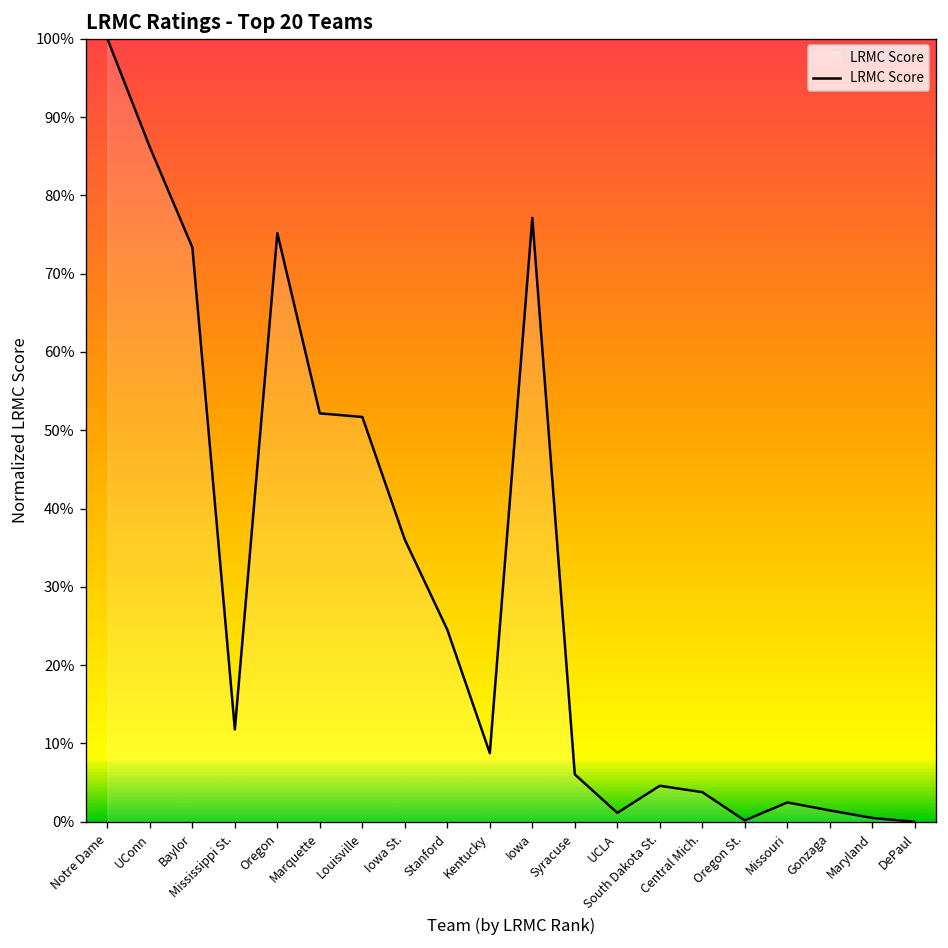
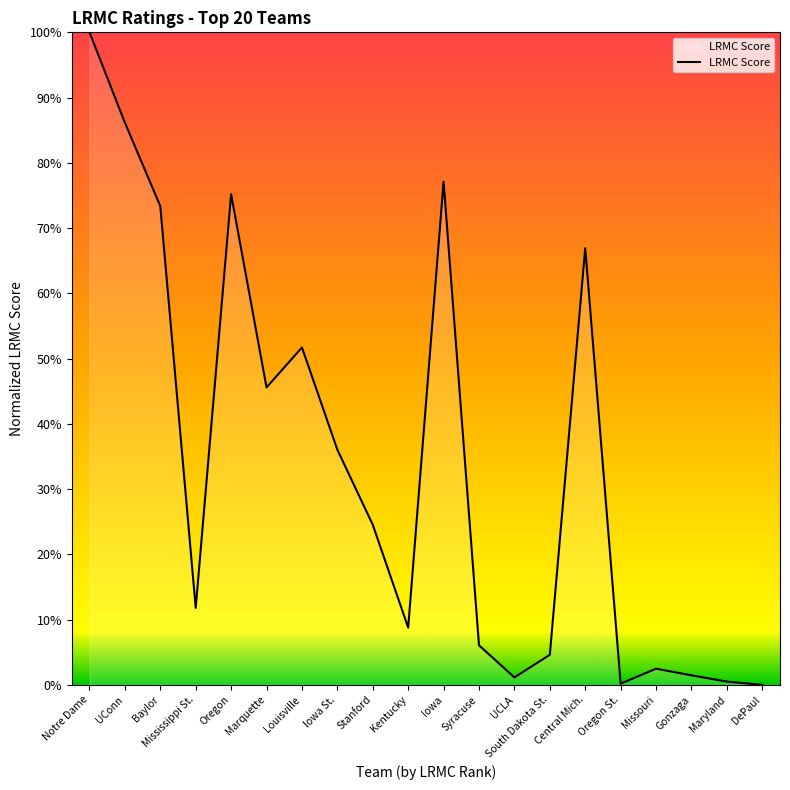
Marquette: 52% -> 46%
Central Mich.: 4% -> 67%
